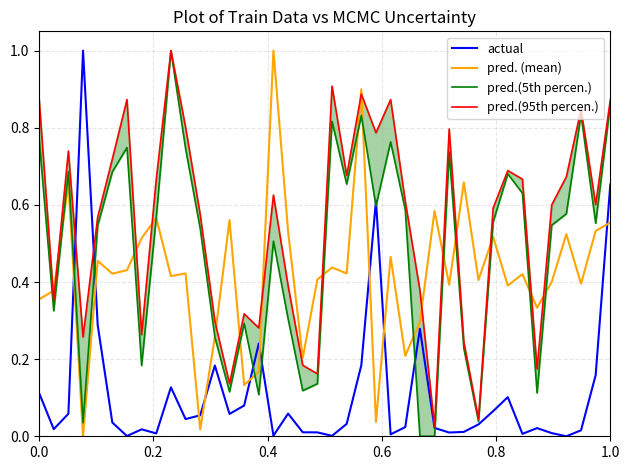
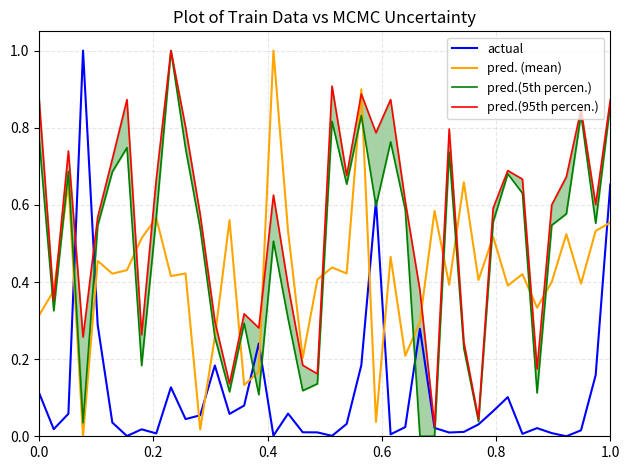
pred. (mean), 0.0: 0.36 -> 0.31
